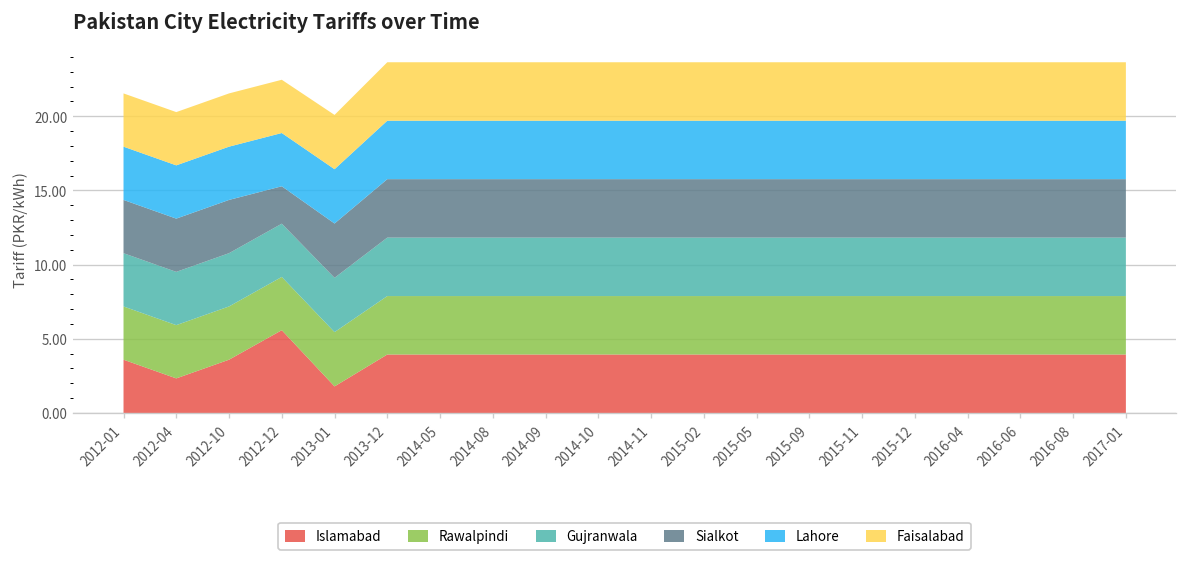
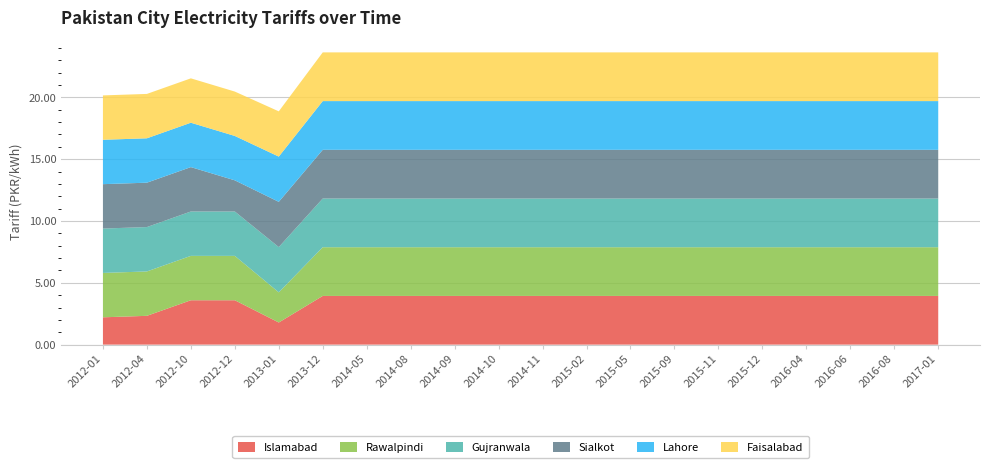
Islamabad, 2012-01: 3.6 -> 2.2
Islamabad, 2012-12: 5.6 -> 3.6
Rawalpindi, 2013-01: 3.7 -> 2.4
